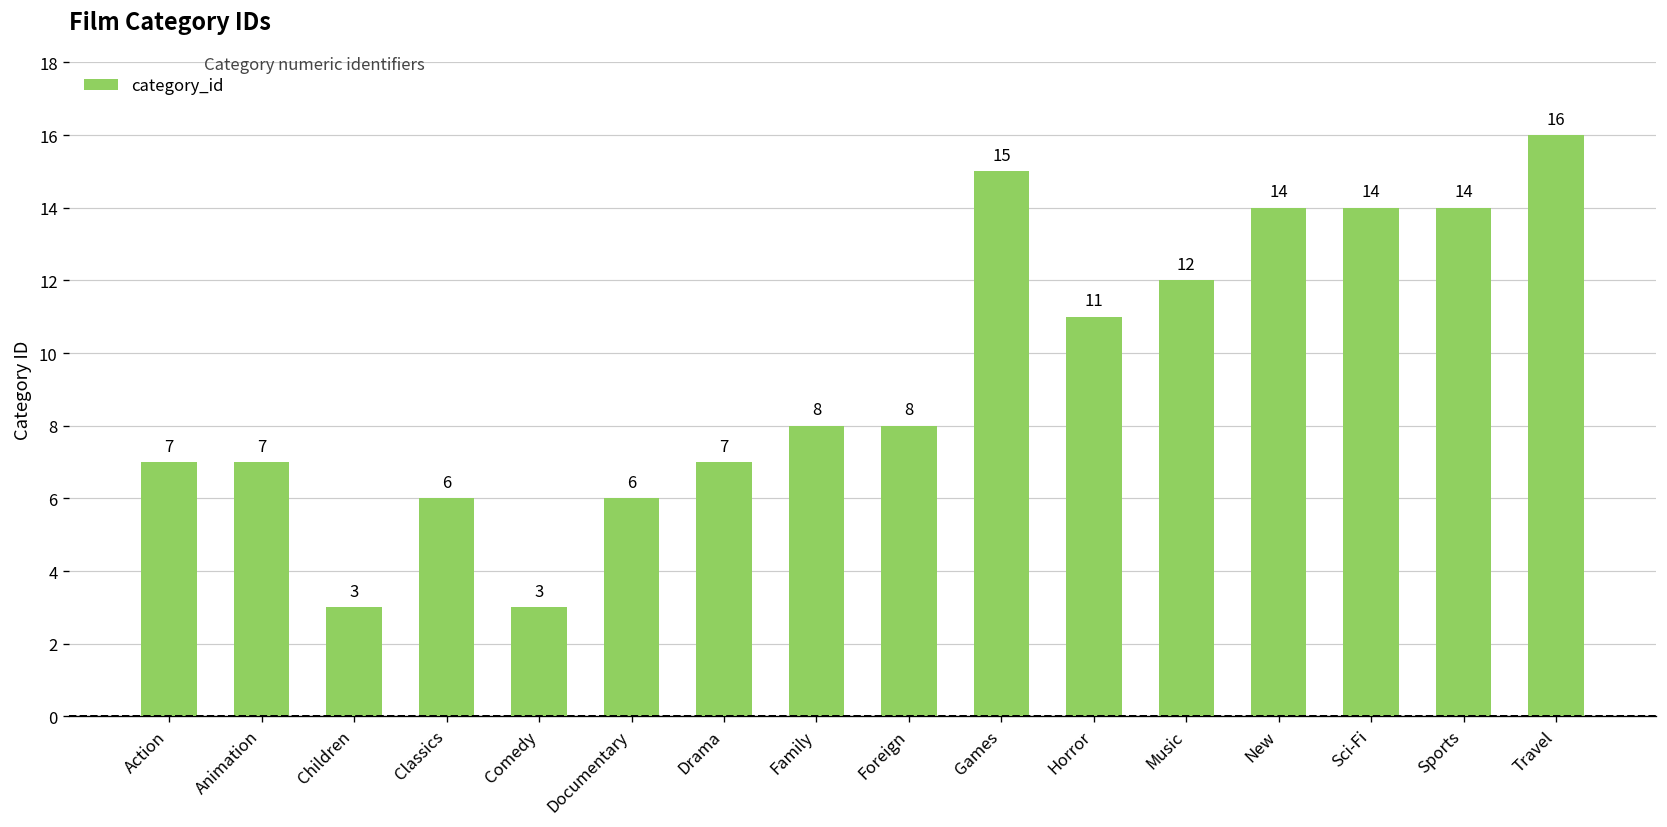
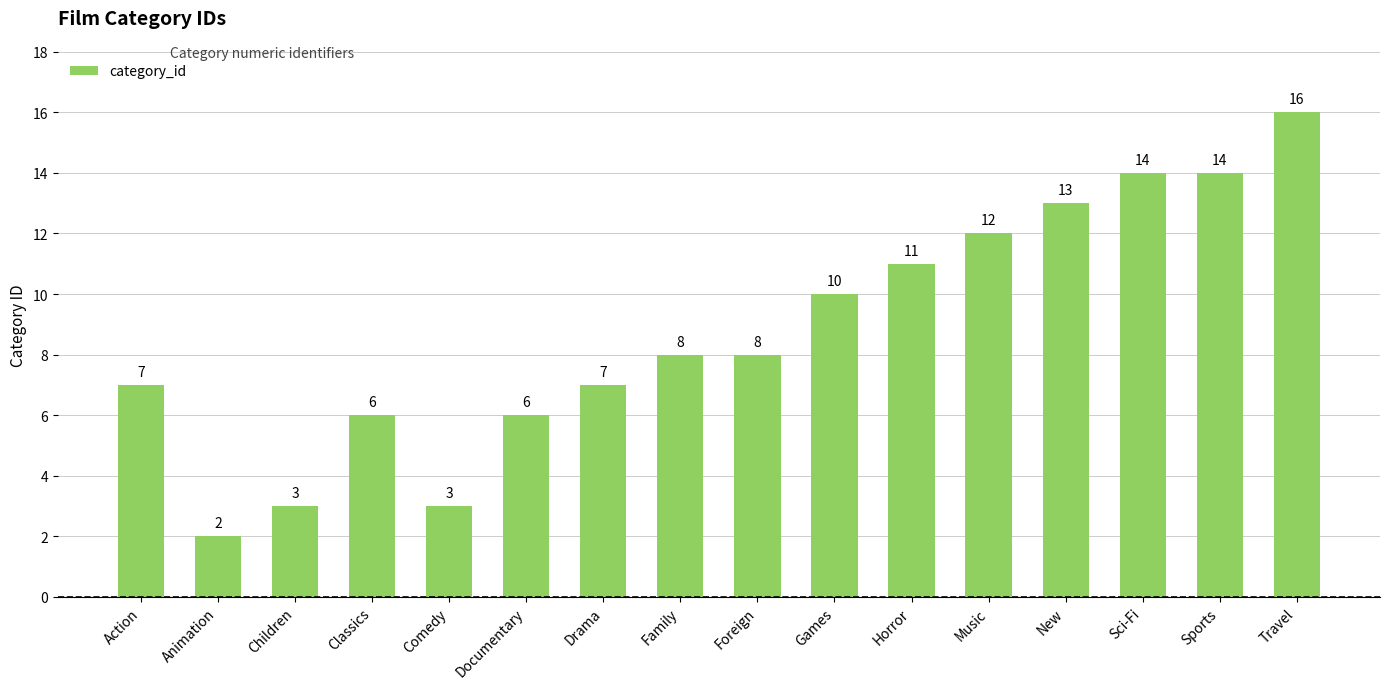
Animation: 7 -> 2
Games: 15 -> 10
New: 14 -> 13
